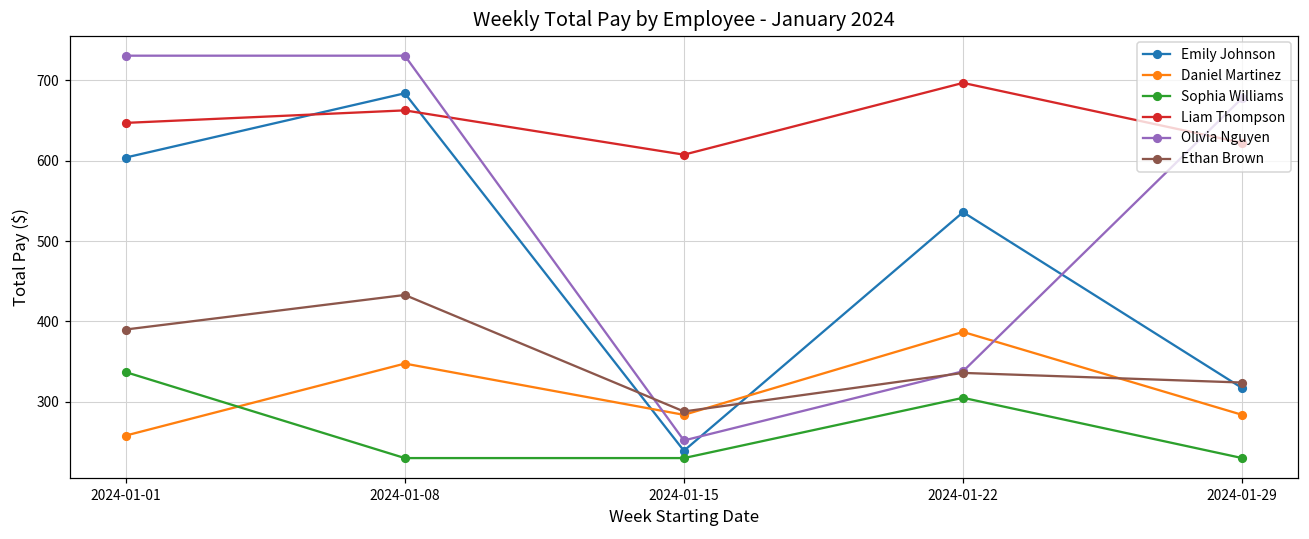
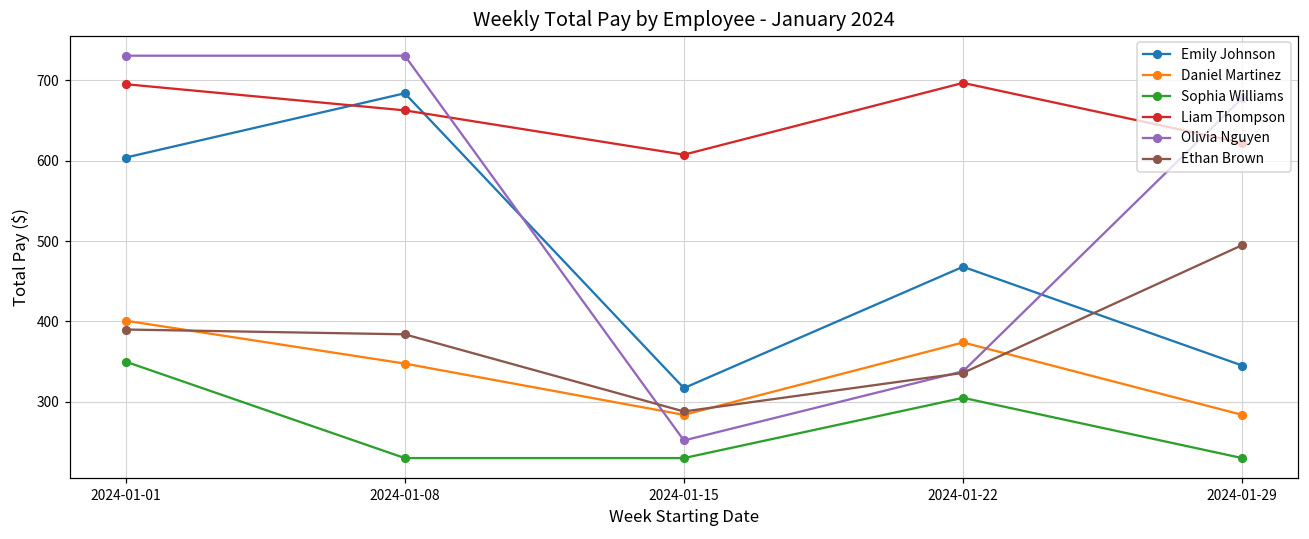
Daniel Martinez, 2024-01-01: 260 -> 400
Sophia Williams, 2024-01-01: 340 -> 350
Liam Thompson, 2024-01-01: 650 -> 700
Ethan Brown, 2024-01-08: 430 -> 380
Emily Johnson, 2024-01-15: 240 -> 320
Emily Johnson, 2024-01-22: 540 -> 470
Daniel Martinez, 2024-01-22: 390 -> 370
Emily Johnson, 2024-01-29: 320 -> 350
Ethan Brown, 2024-01-29: 320 -> 500
